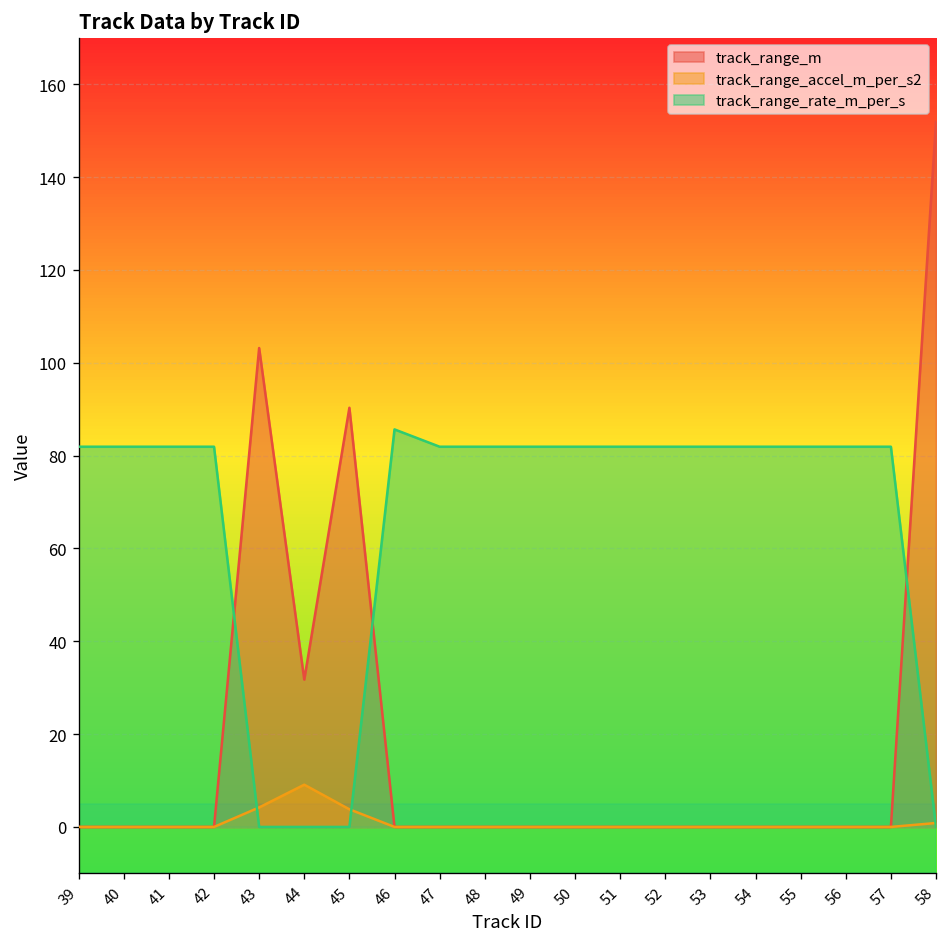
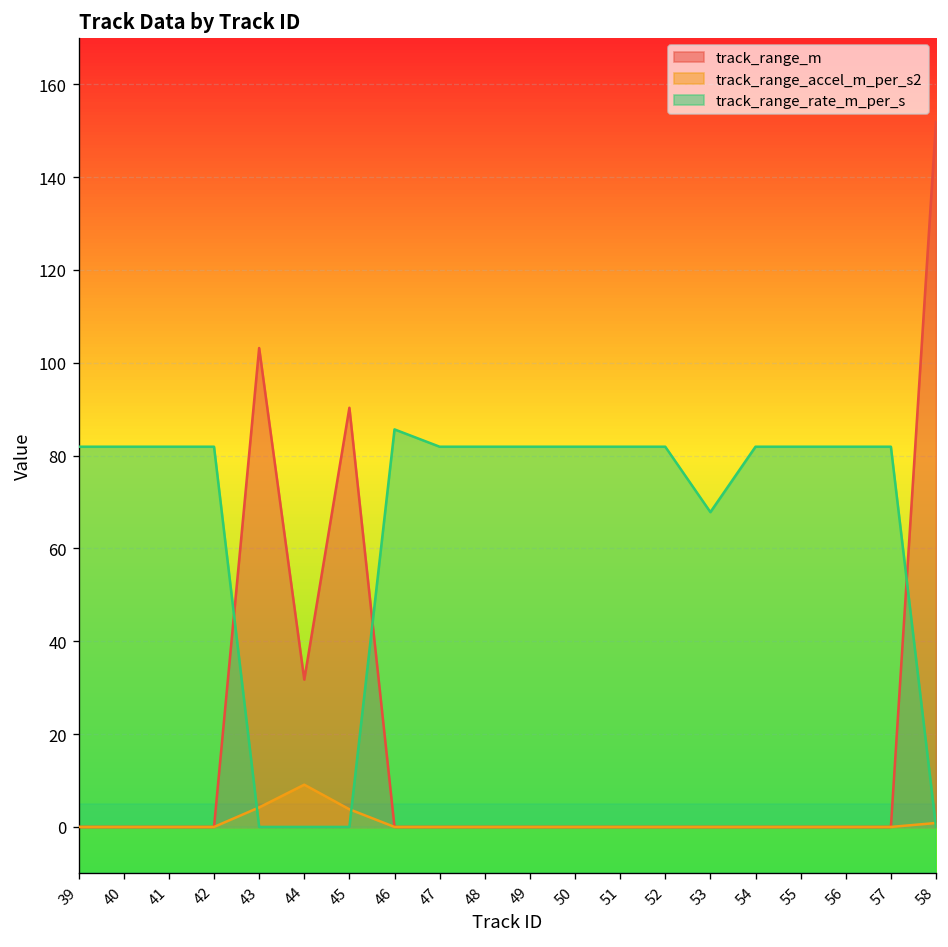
track_range_rate_m_per_s, 53: 82 -> 68
